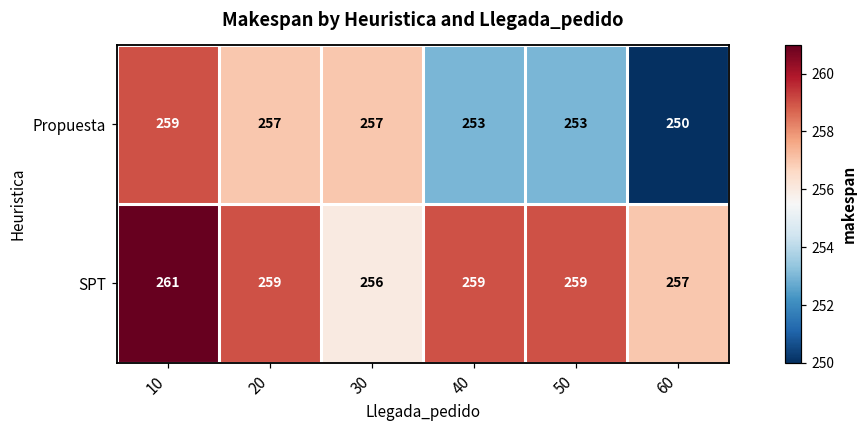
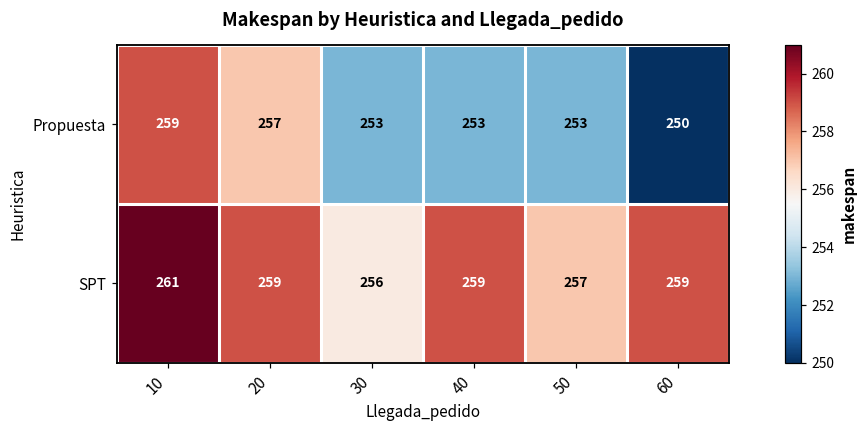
Propuesta, 30: 257 -> 253
SPT, 50: 259 -> 257
SPT, 60: 257 -> 259
